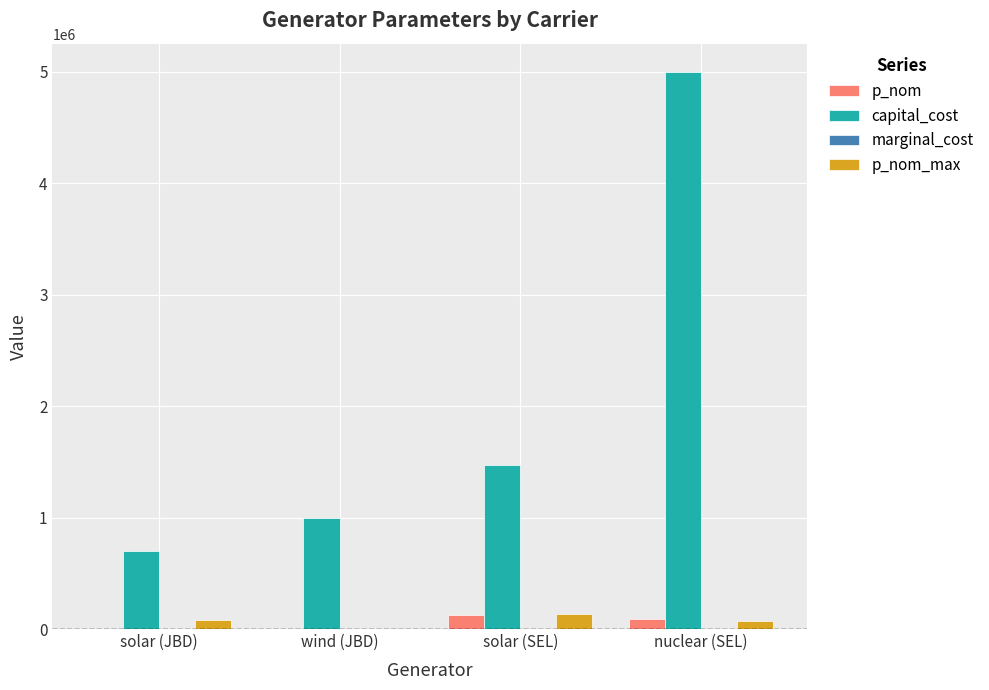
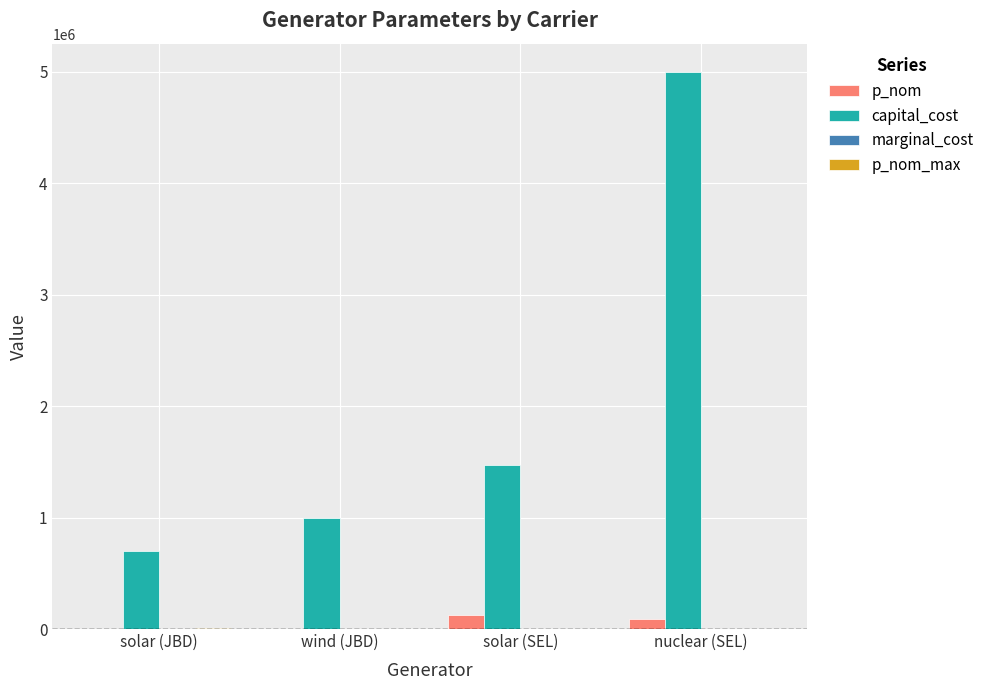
p_nom_max, solar (JBD): 80000 -> 10000
p_nom_max, solar (SEL): 130000 -> 0
p_nom_max, nuclear (SEL): 70000 -> 0
